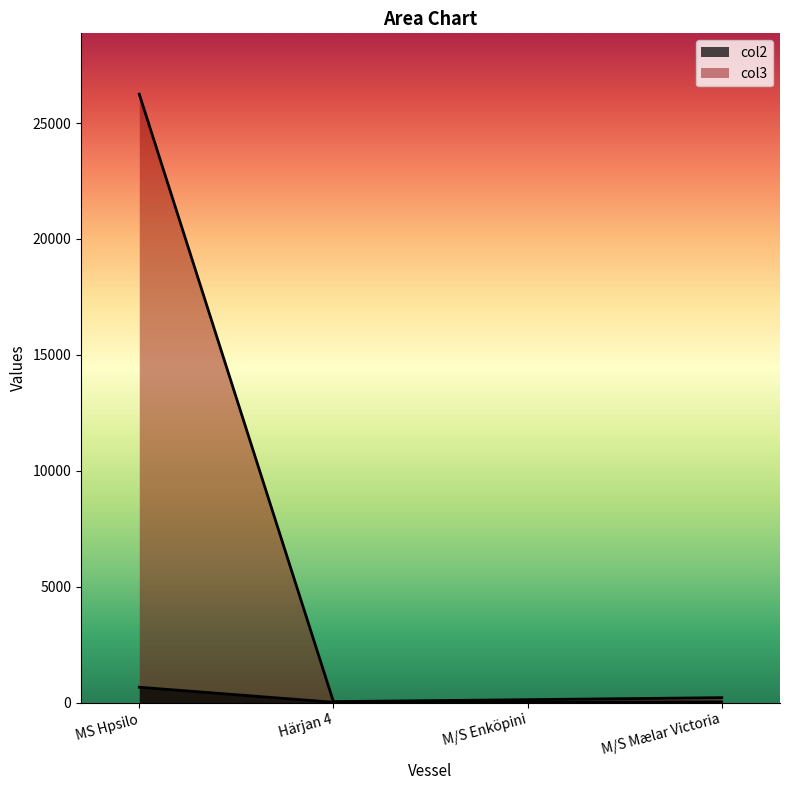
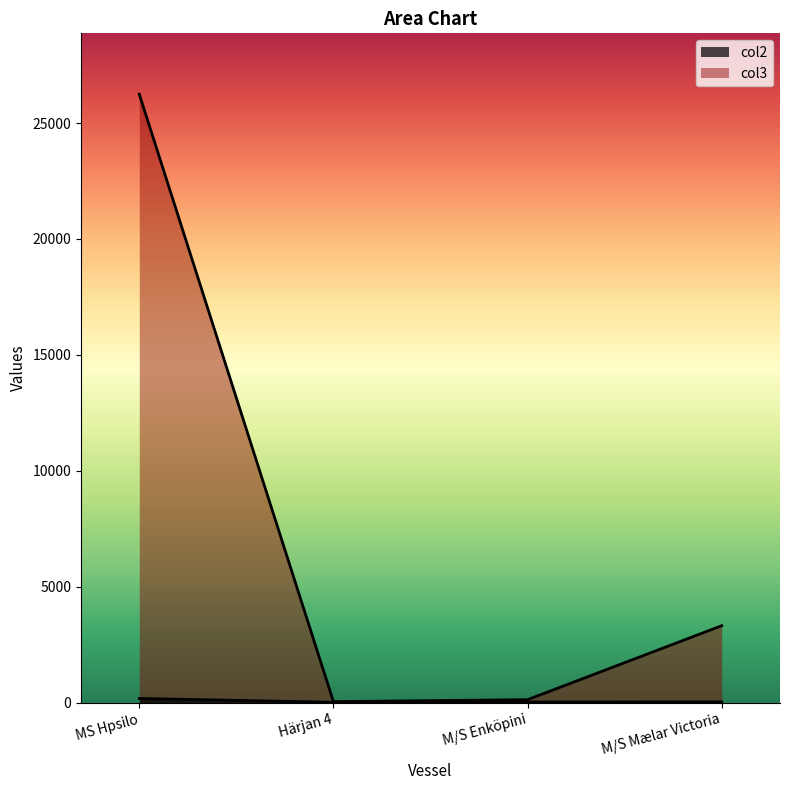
col2, MS Hpsilo: 700 -> 200
col3, M/S Mælar Victoria: 200 -> 3300
